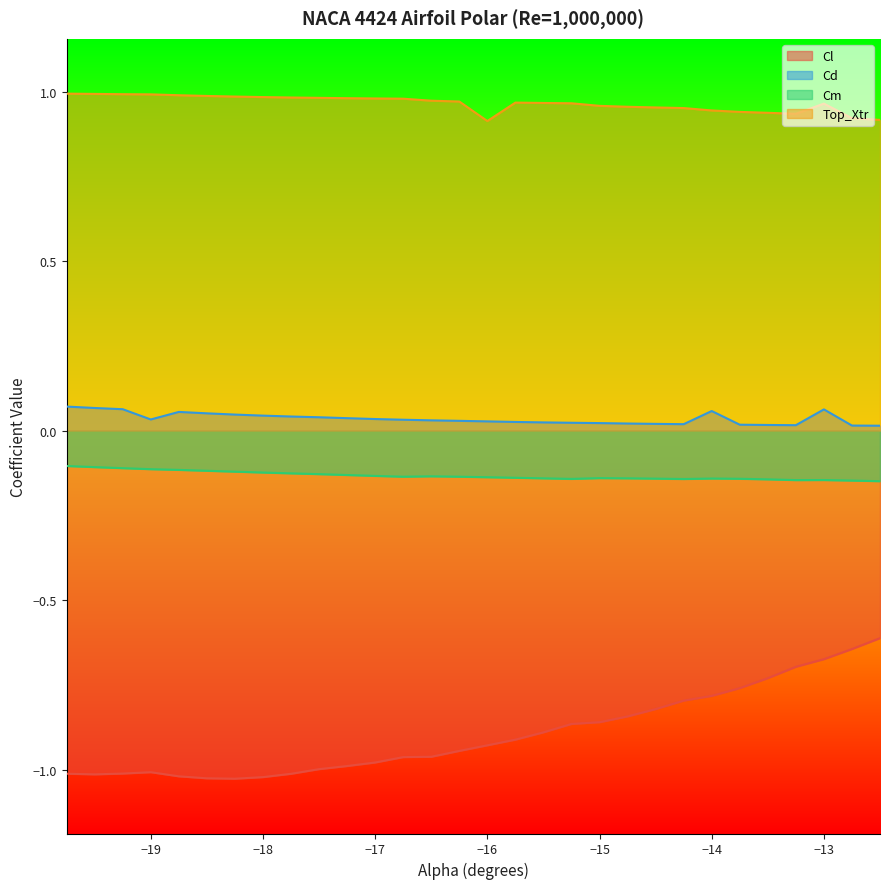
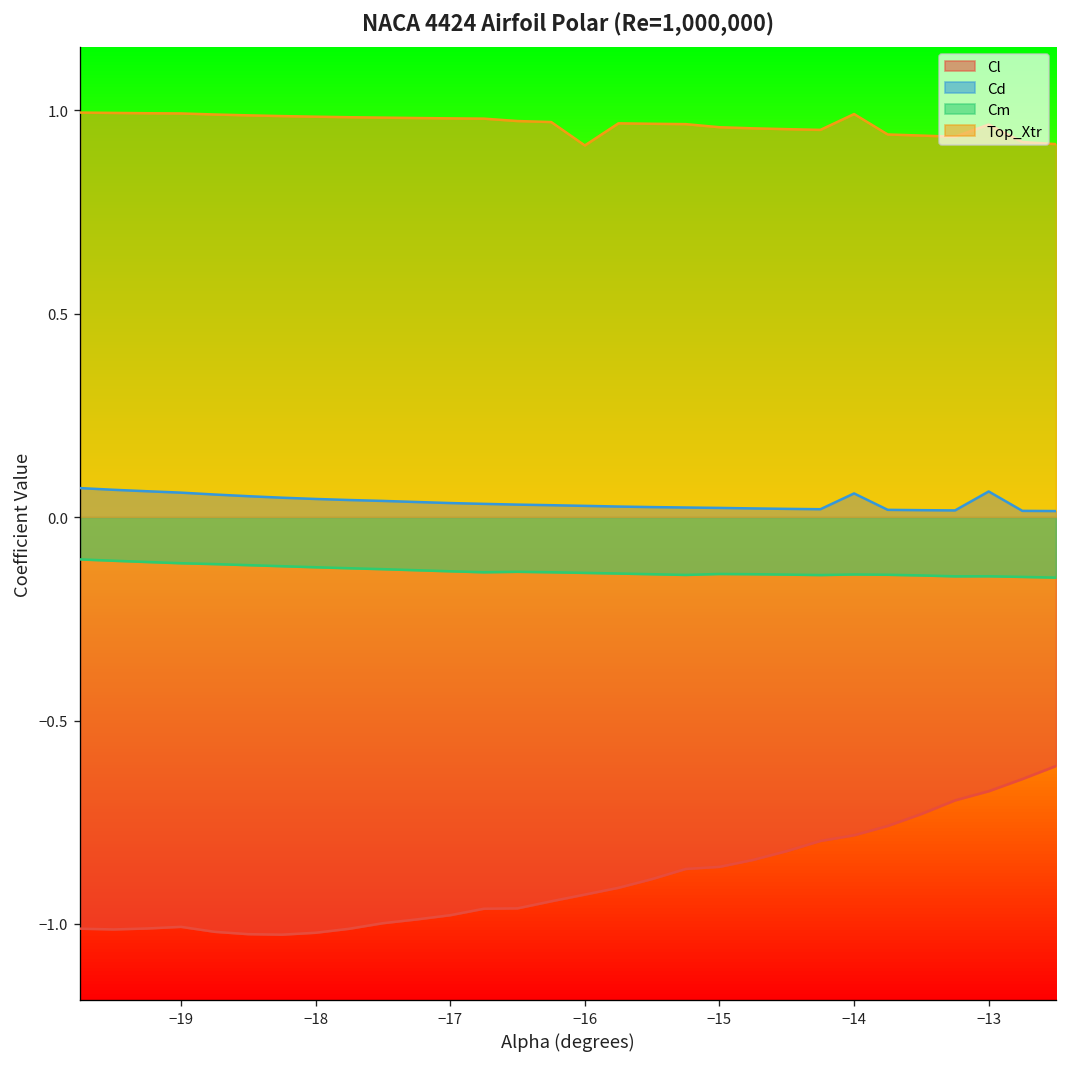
Cd, −19: 0.03 -> 0.06
Top_Xtr, −14: 0.94 -> 0.99
